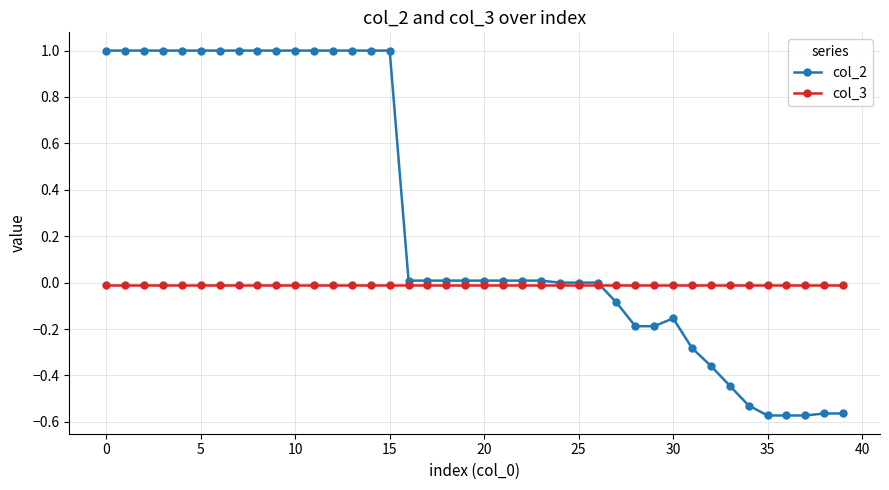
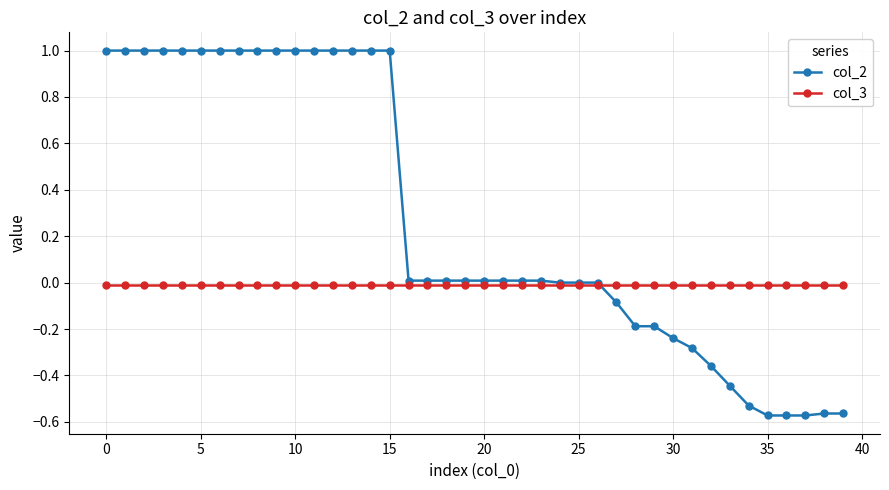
col_2, 30: -0.15 -> -0.24
